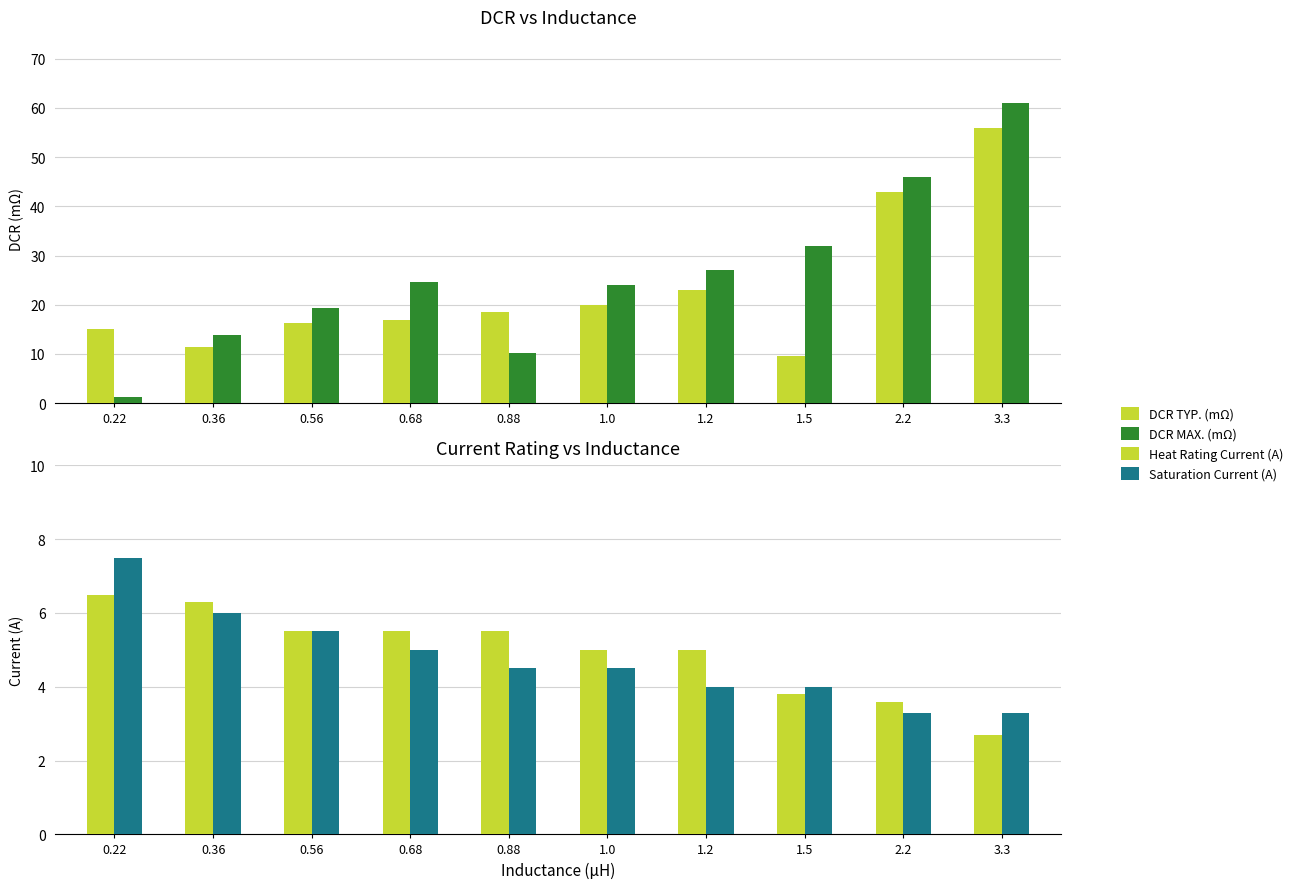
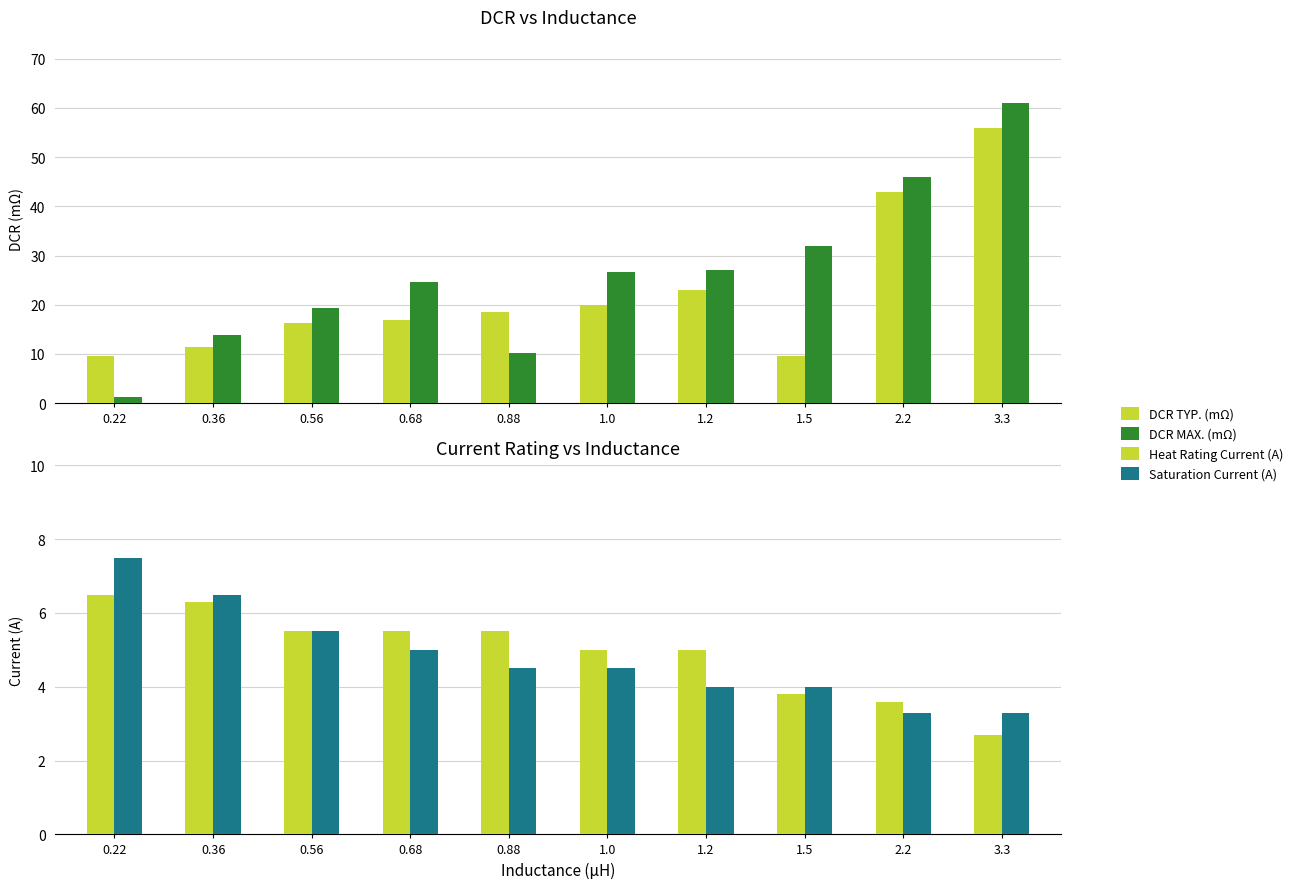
DCR vs Inductance, DCR TYP. (mΩ), 0.22: 15 -> 10
DCR vs Inductance, DCR MAX. (mΩ), 1.0: 24 -> 27
Current Rating vs Inductance, Saturation Current (A), 0.36: 6.0 -> 6.5
